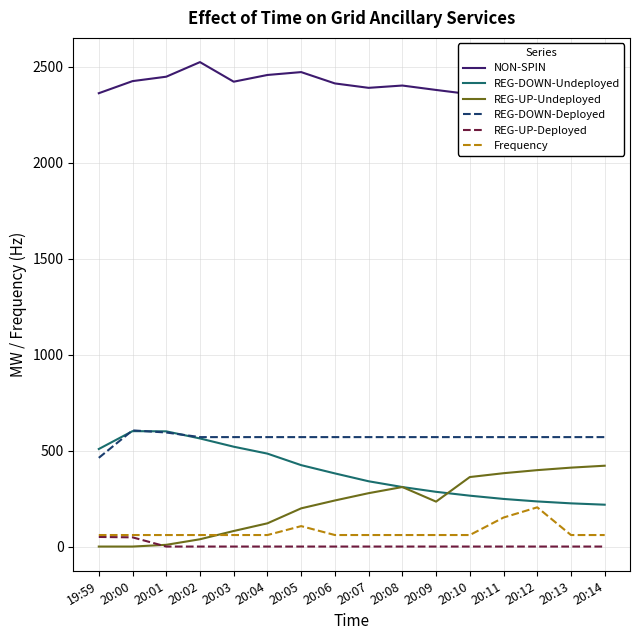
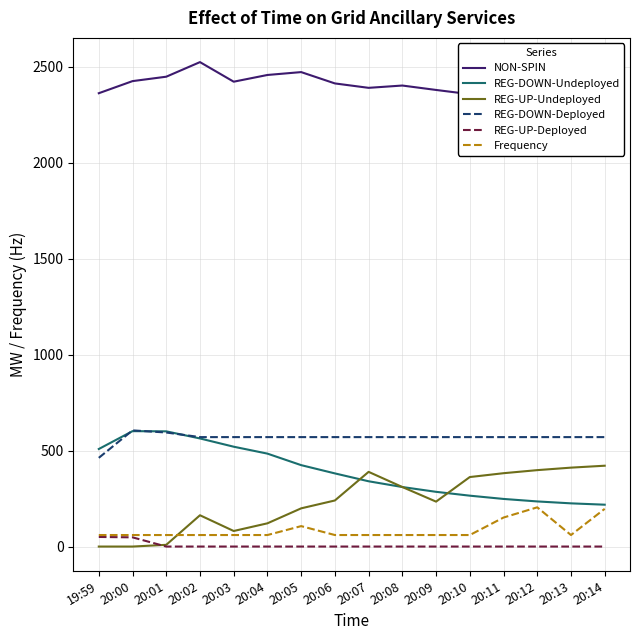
REG-UP-Undeployed, 20:02: 40 -> 160
REG-UP-Undeployed, 20:07: 280 -> 390
Frequency, 20:14: 60 -> 200
